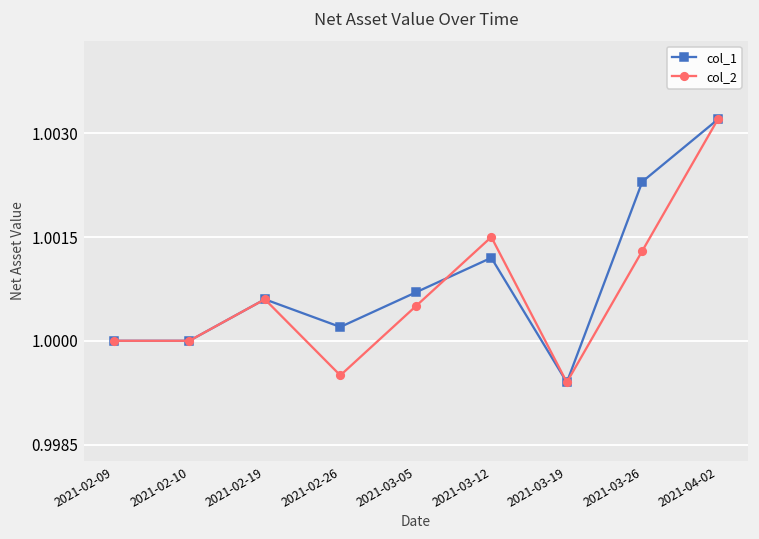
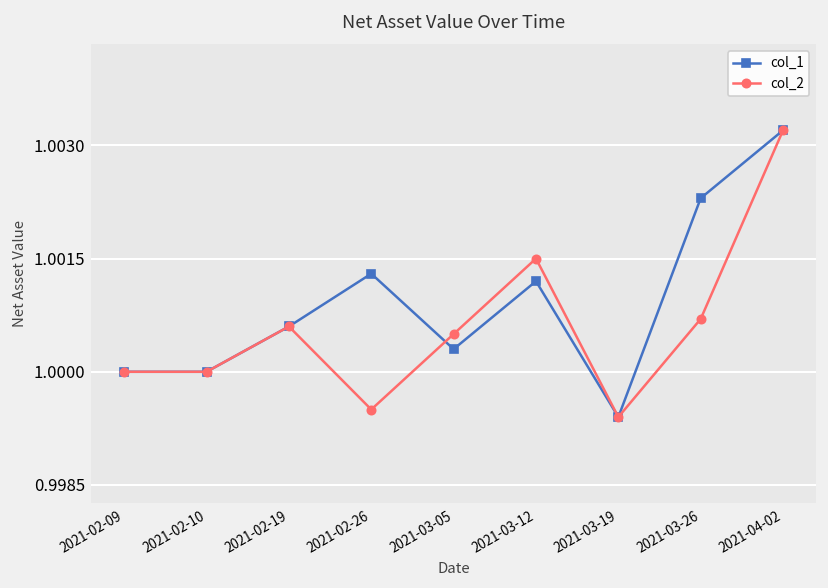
col_1, 2021-02-26: 1.0002 -> 1.0013
col_1, 2021-03-05: 1.0007 -> 1.0003
col_2, 2021-03-26: 1.0013 -> 1.0007
